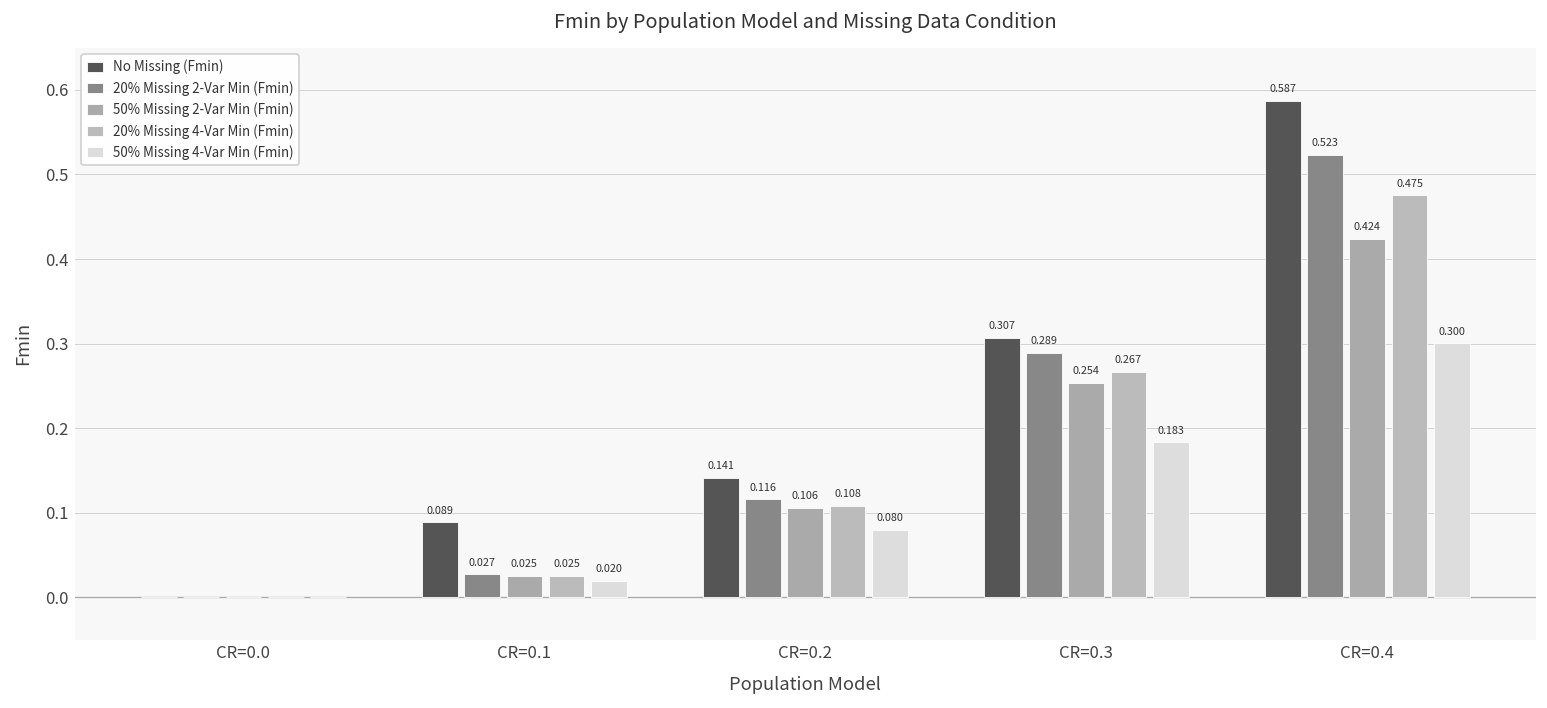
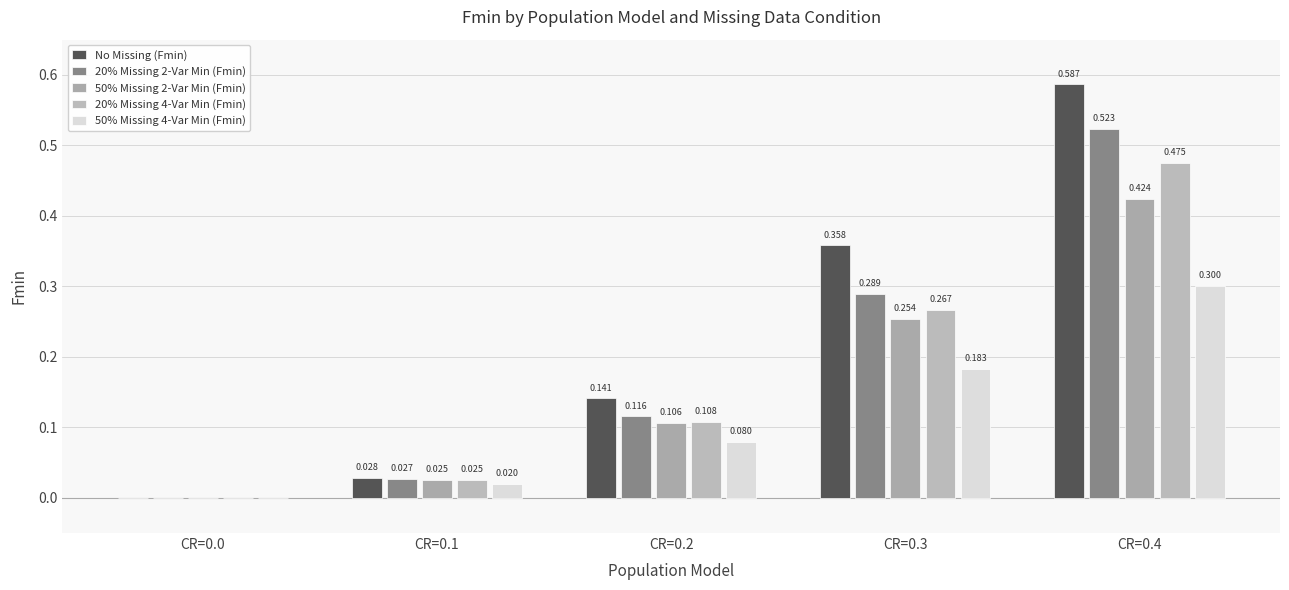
No Missing (Fmin), CR=0.1: 0.089 -> 0.028
No Missing (Fmin), CR=0.3: 0.307 -> 0.358
